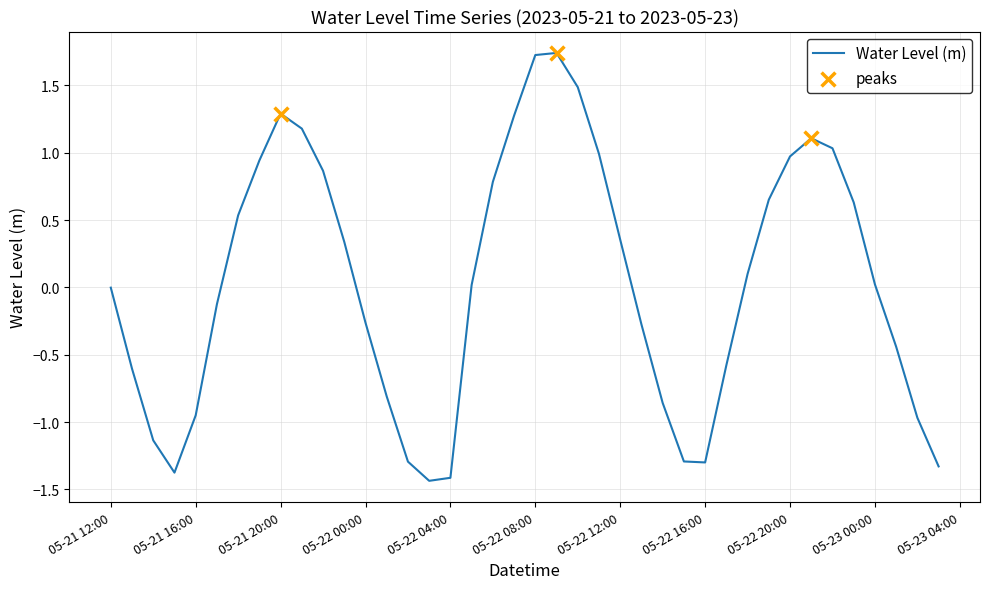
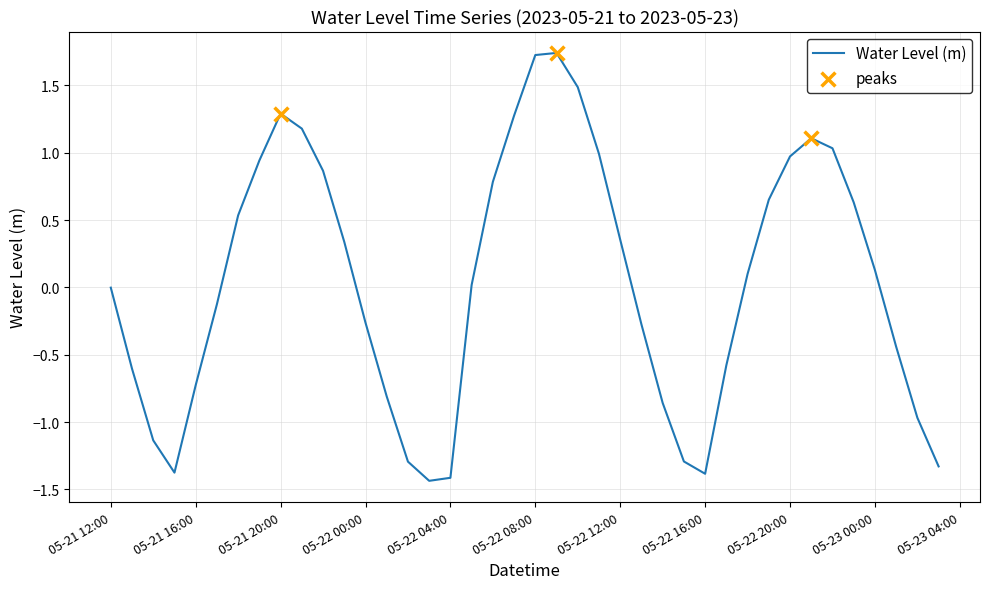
Water Level (m), 05-21 16:00: -0.95 -> -0.73
Water Level (m), 05-22 16:00: -1.30 -> -1.38
Water Level (m), 05-23 00:00: 0.02 -> 0.13
